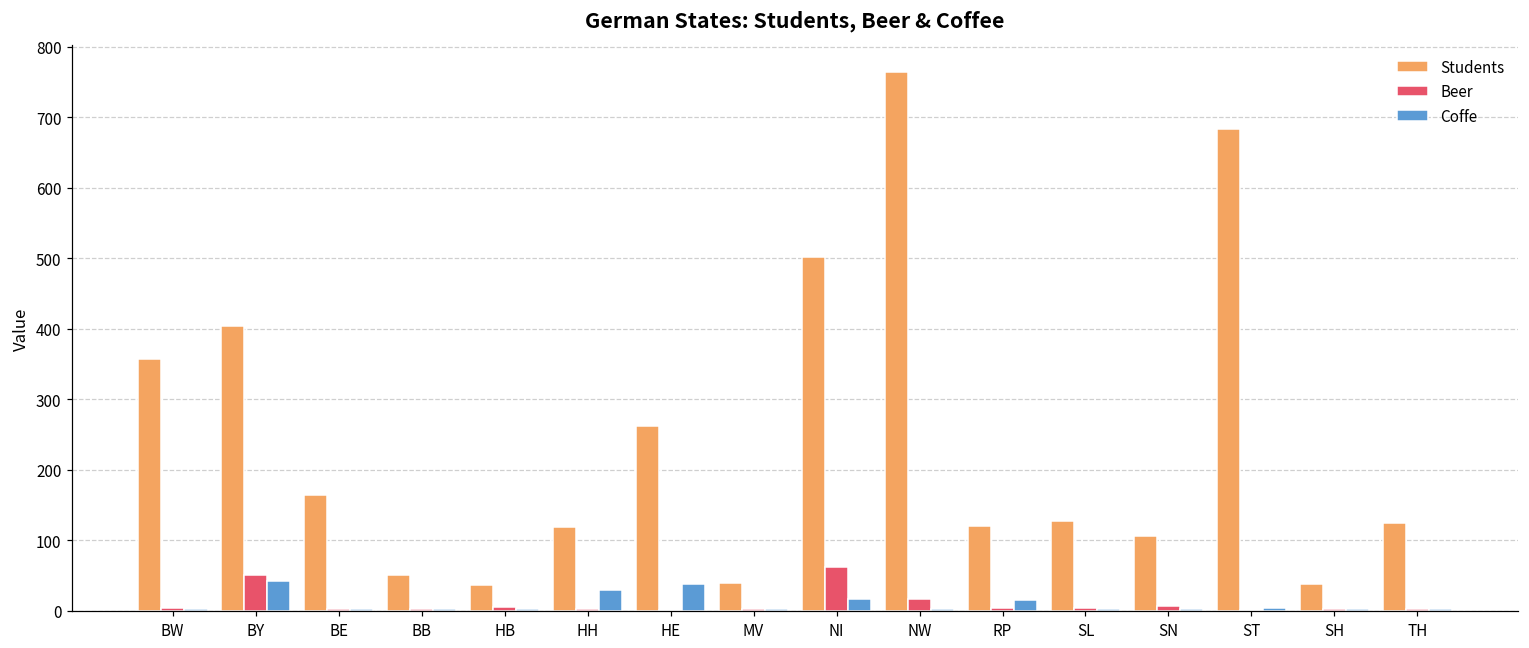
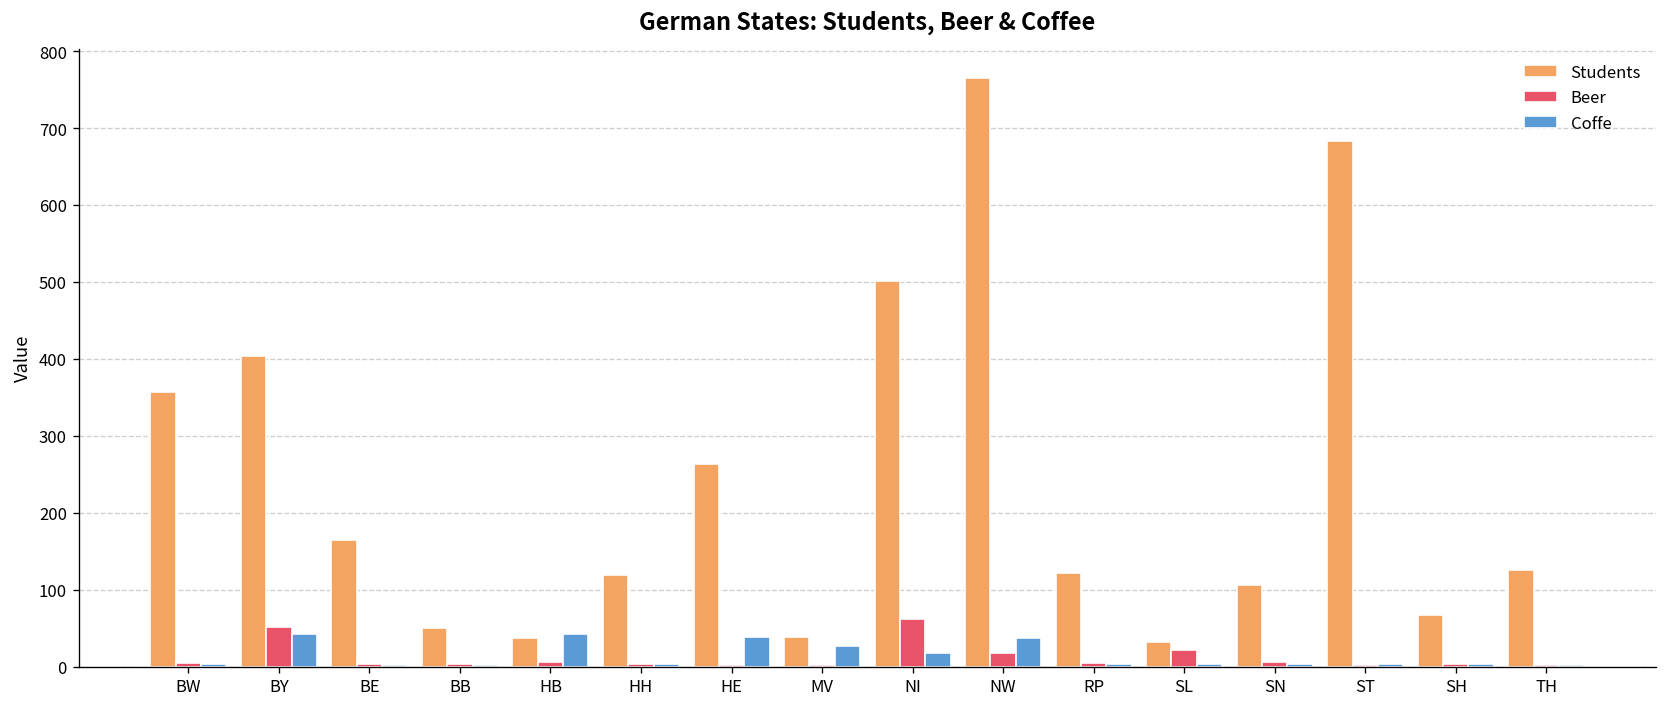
Coffe, HB: 0 -> 40
Coffe, HH: 30 -> 0
Coffe, MV: 0 -> 30
Coffe, NW: 0 -> 40
Coffe, RP: 20 -> 0
Students, SL: 130 -> 30
Beer, SL: 0 -> 20
Students, SH: 40 -> 70
